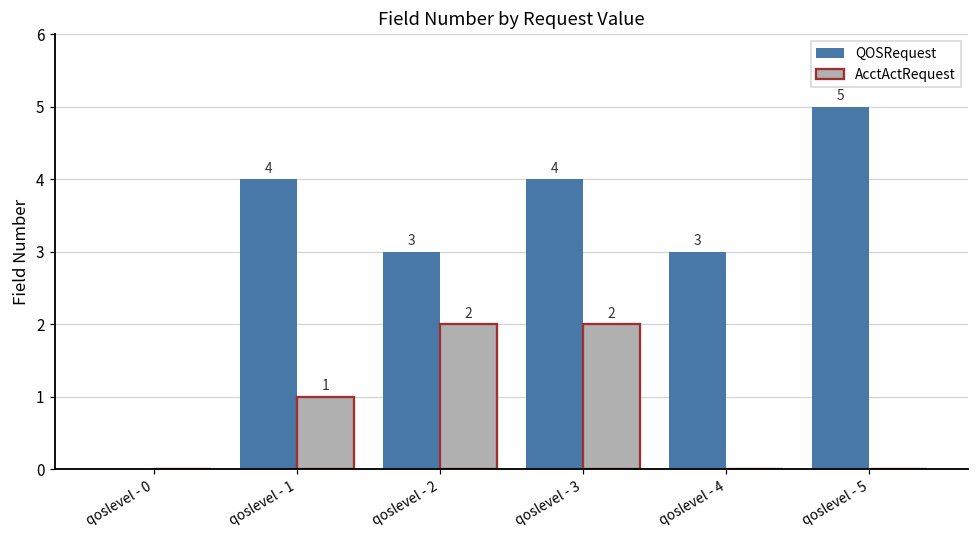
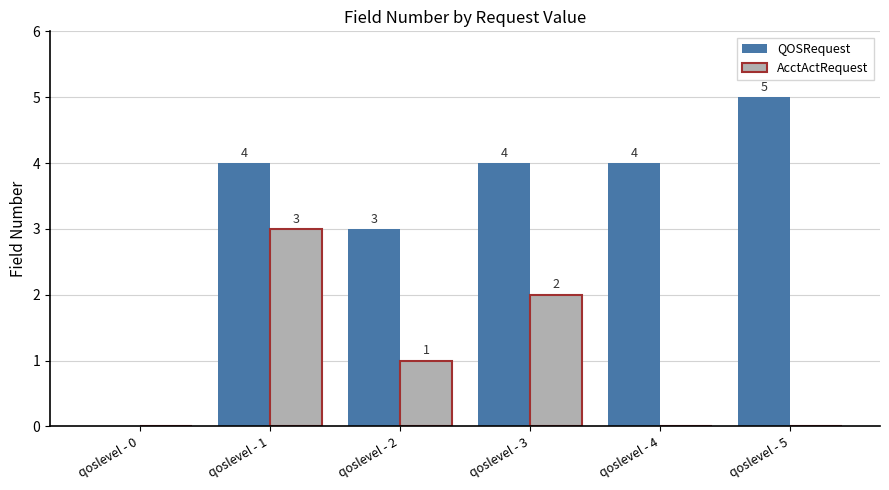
AcctActRequest, qoslevel - 1: 1 -> 3
AcctActRequest, qoslevel - 2: 2 -> 1
QOSRequest, qoslevel - 4: 3 -> 4
